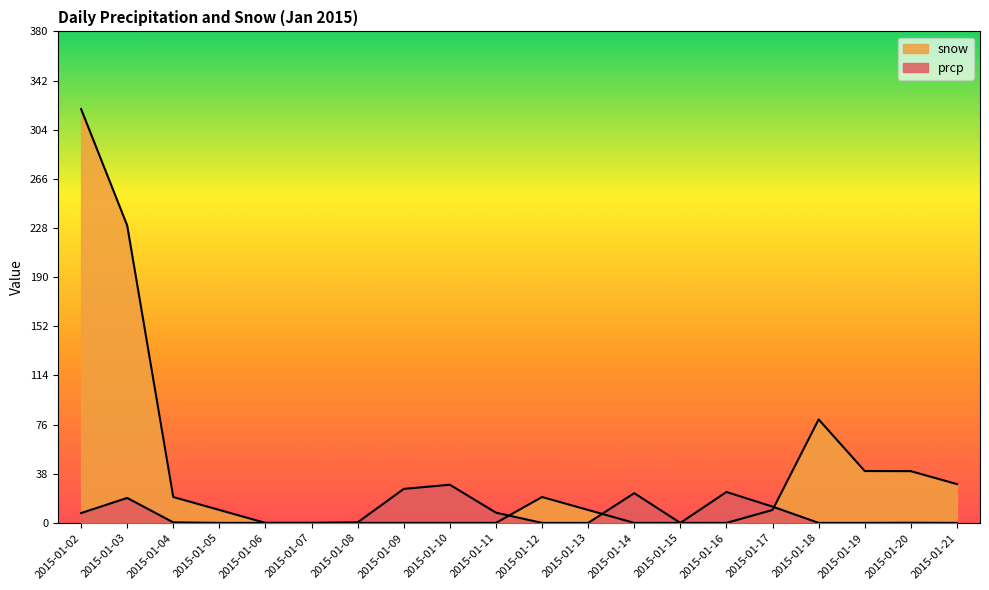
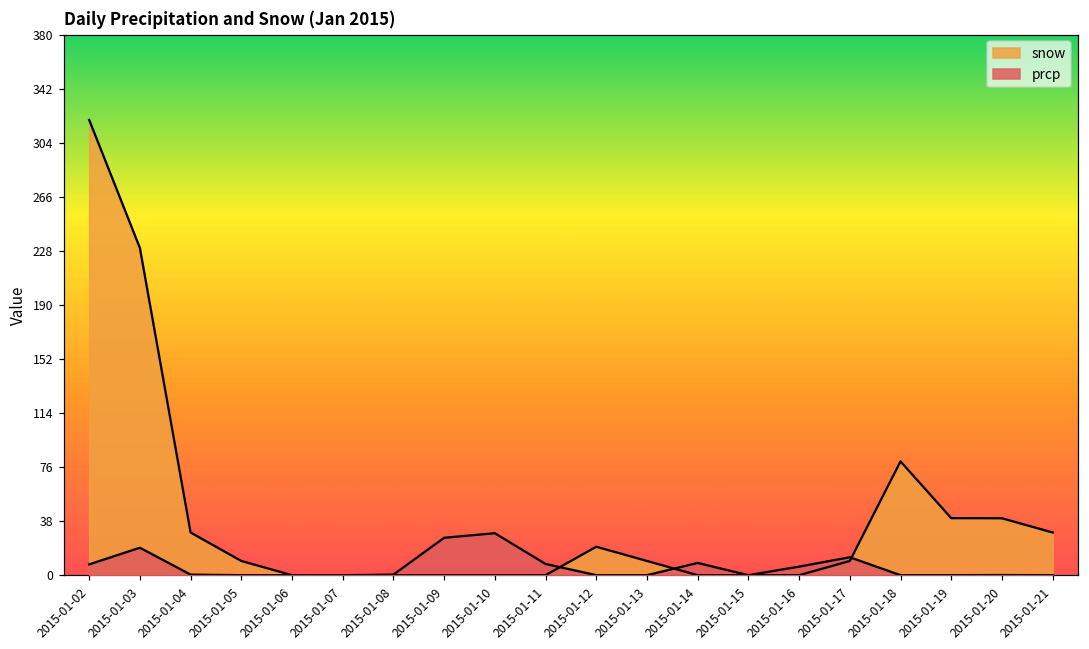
snow, 2015-01-04: 20 -> 30
prcp, 2015-01-14: 23 -> 9
prcp, 2015-01-16: 24 -> 6
